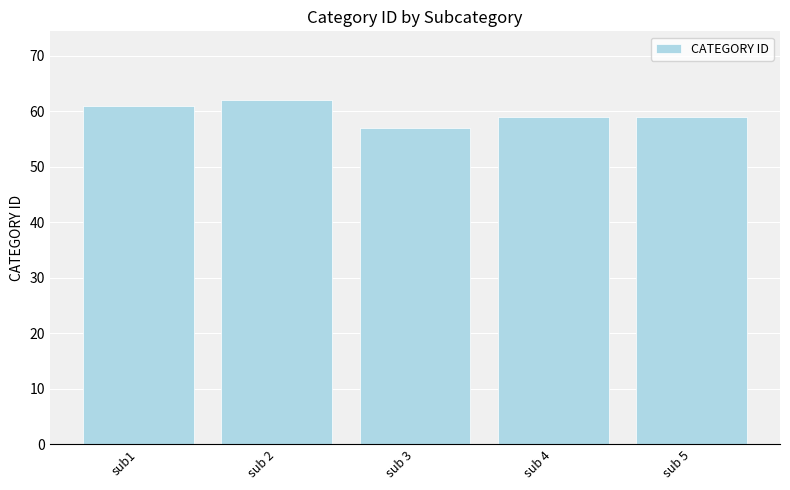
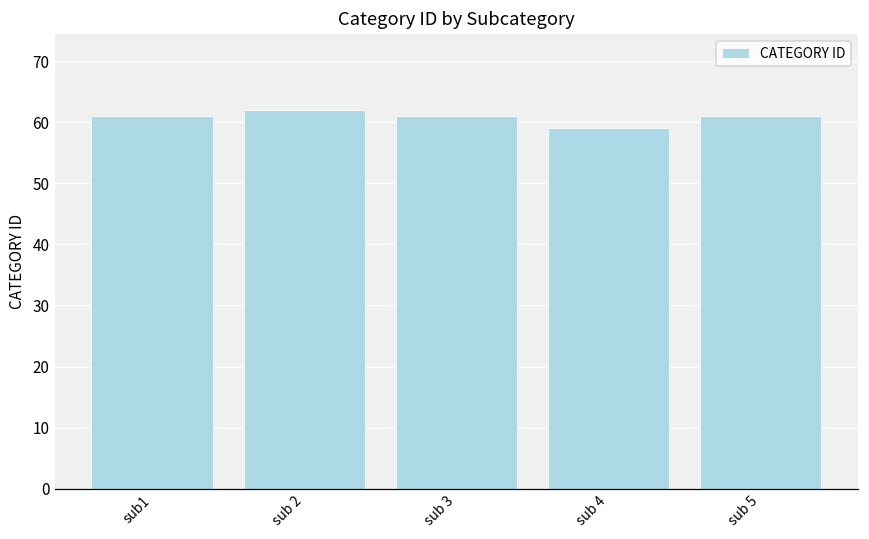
sub 3: 57 -> 61
sub 5: 59 -> 61
